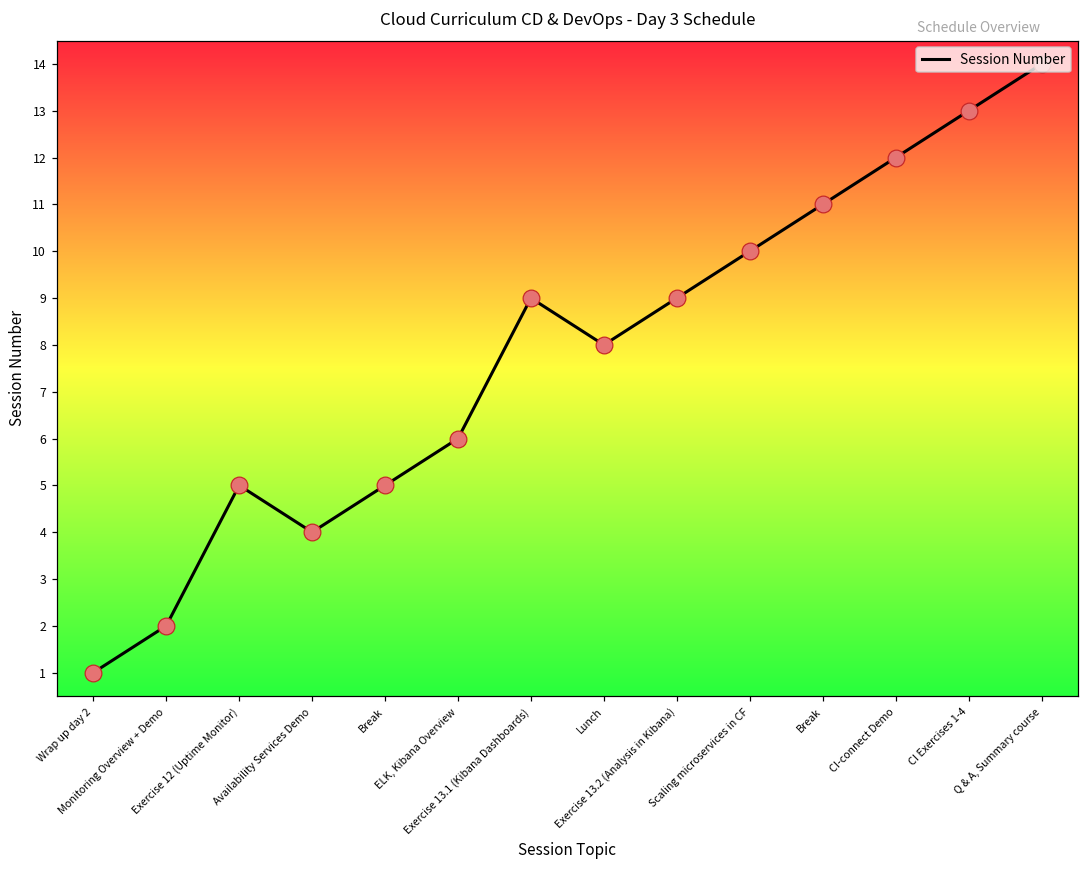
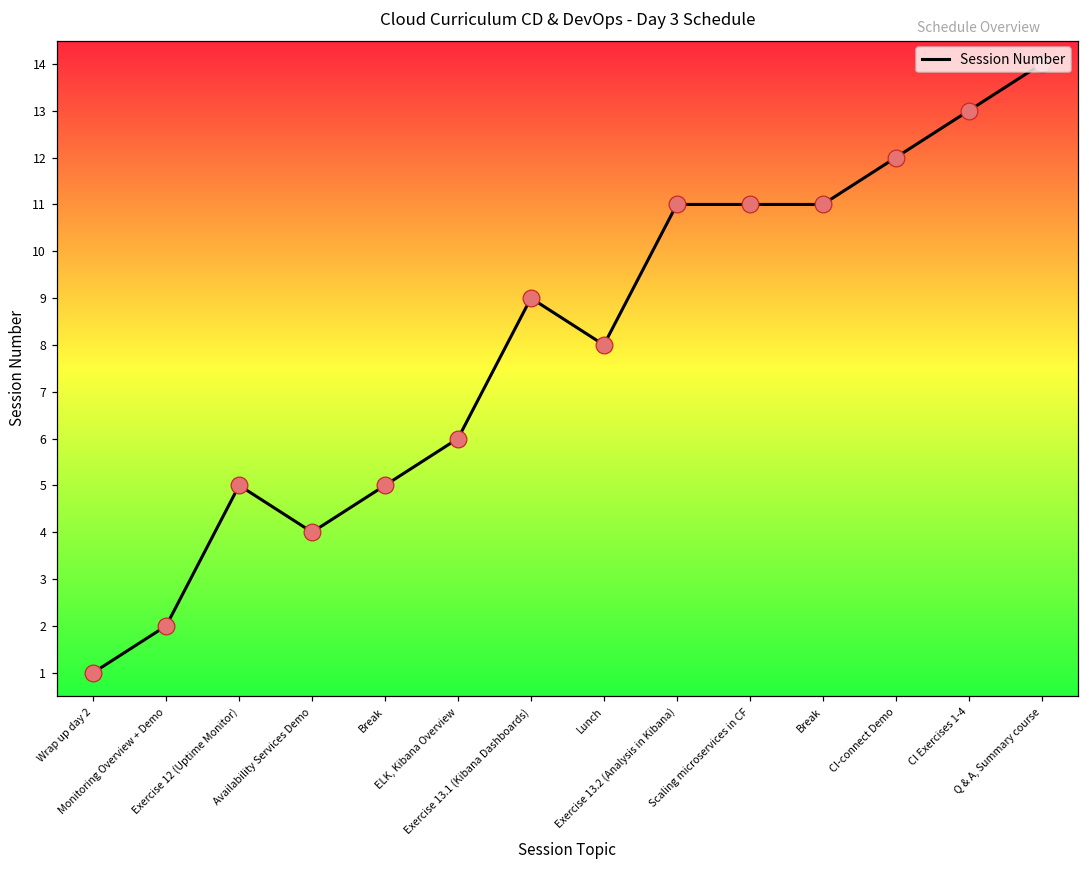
Exercise 13.2 (Analysis in Kibana): 9 -> 11
Scaling microservices in CF: 10 -> 11
